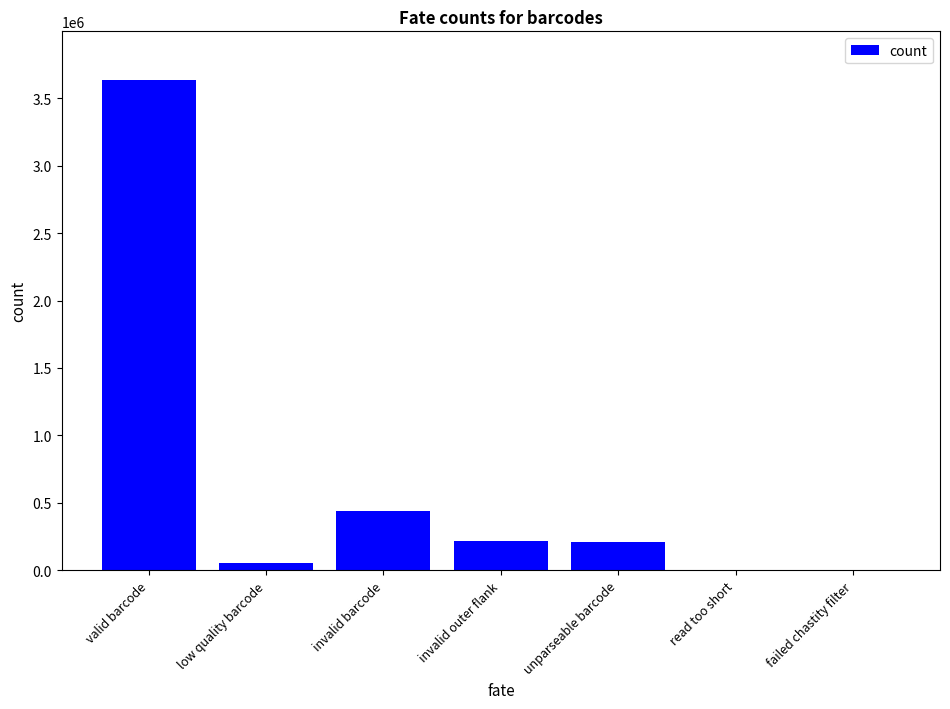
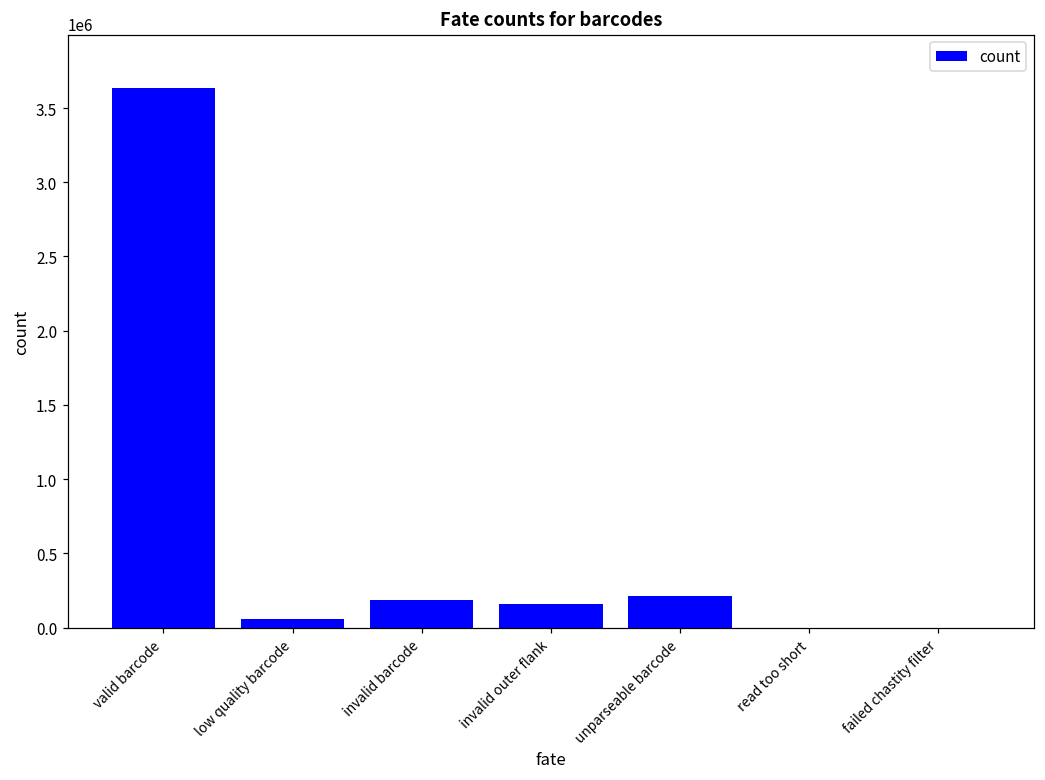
invalid barcode: 440000 -> 190000
invalid outer flank: 220000 -> 160000
